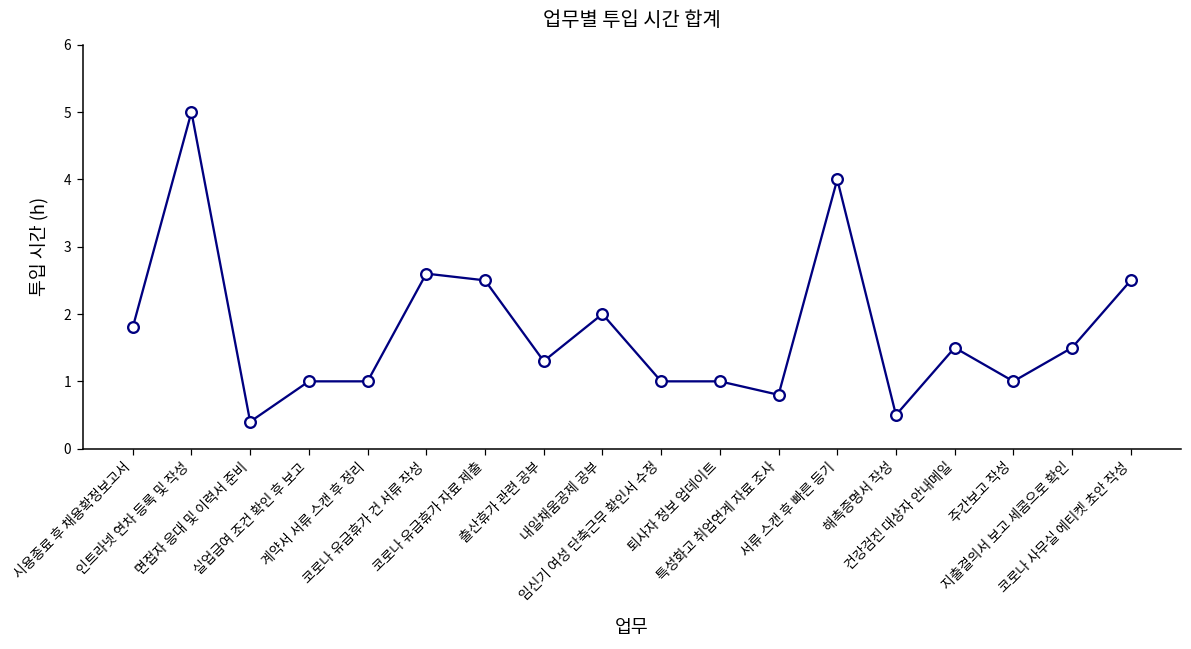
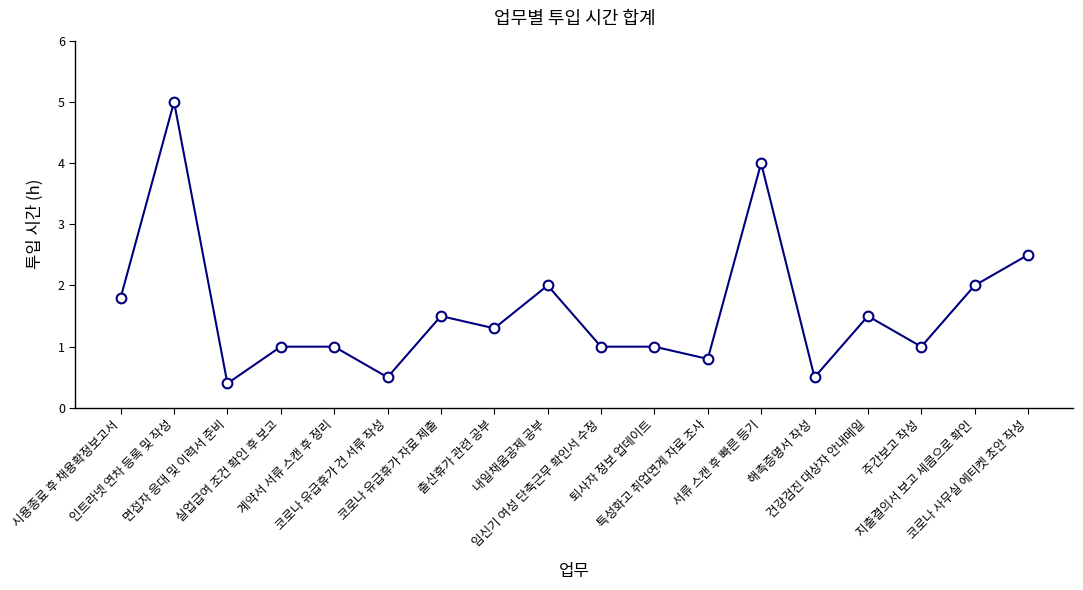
코로나 유급휴가 건 서류 작성: 2.6 -> 0.5
코로나 유급휴가 자료 제출: 2.5 -> 1.5
지출결의서 보고 세콤으로 확인: 1.5 -> 2.0
